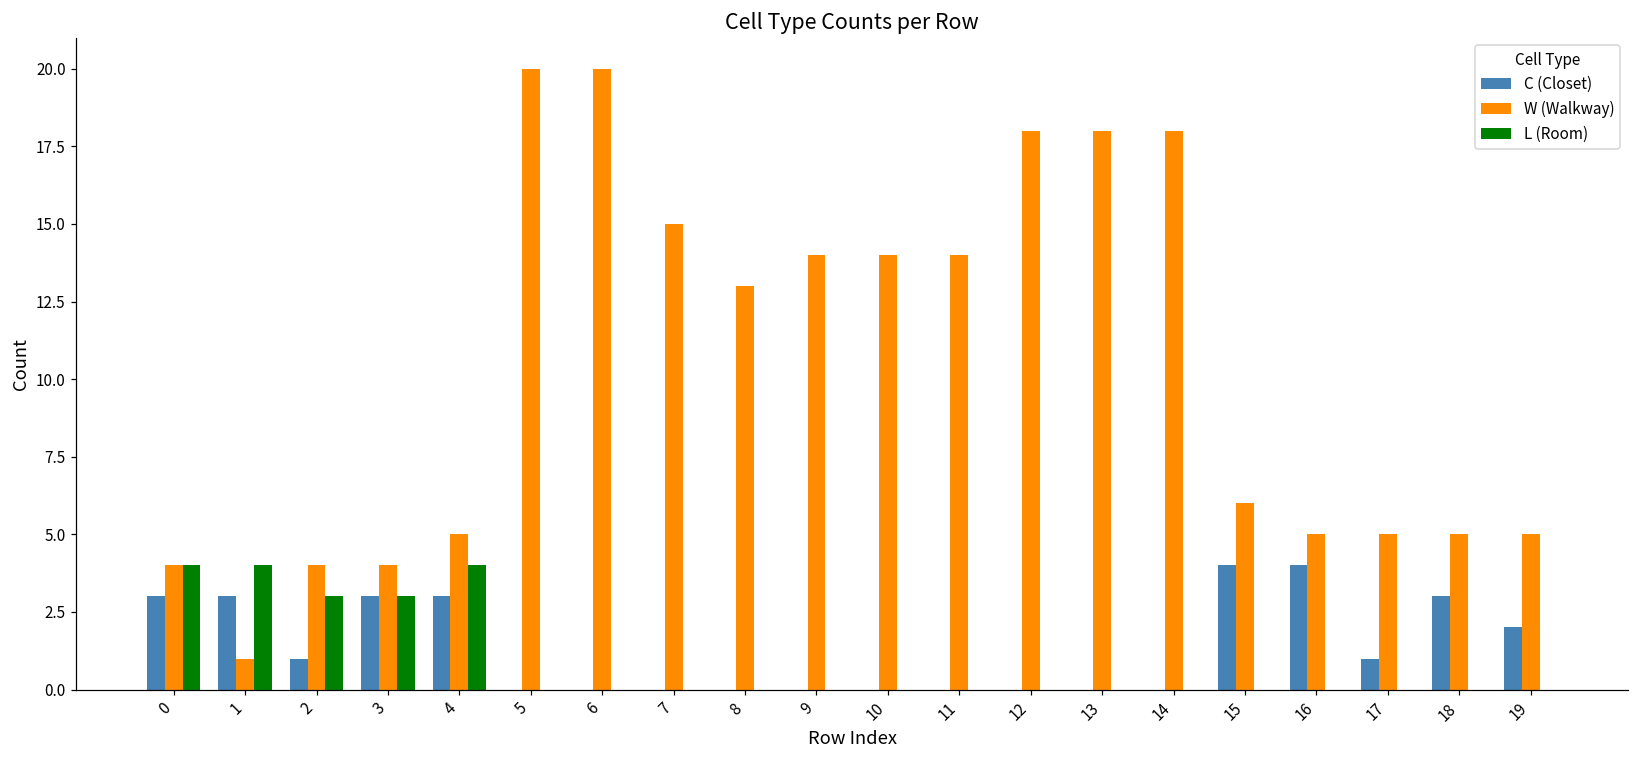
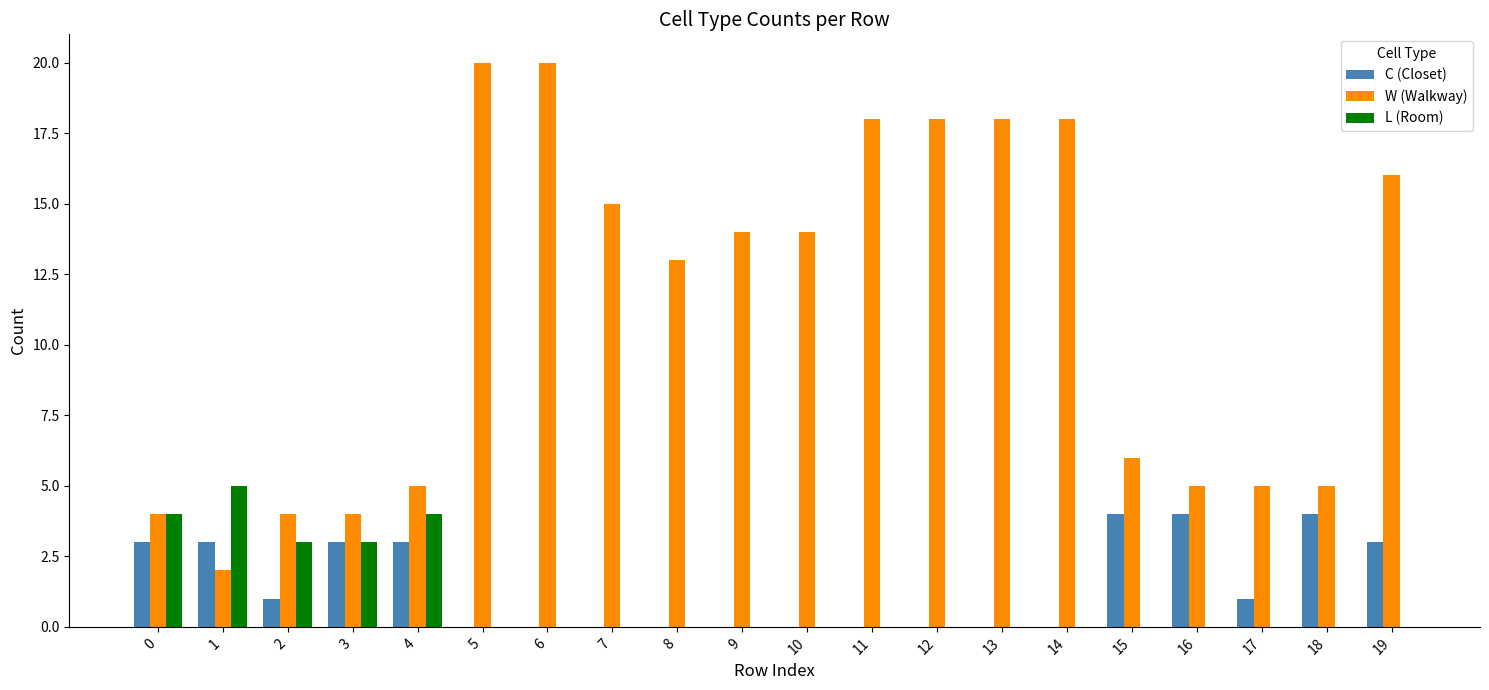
W (Walkway), 1: 1 -> 2
L (Room), 1: 4 -> 5
W (Walkway), 11: 14 -> 18
C (Closet), 18: 3 -> 4
C (Closet), 19: 2 -> 3
W (Walkway), 19: 5 -> 16
